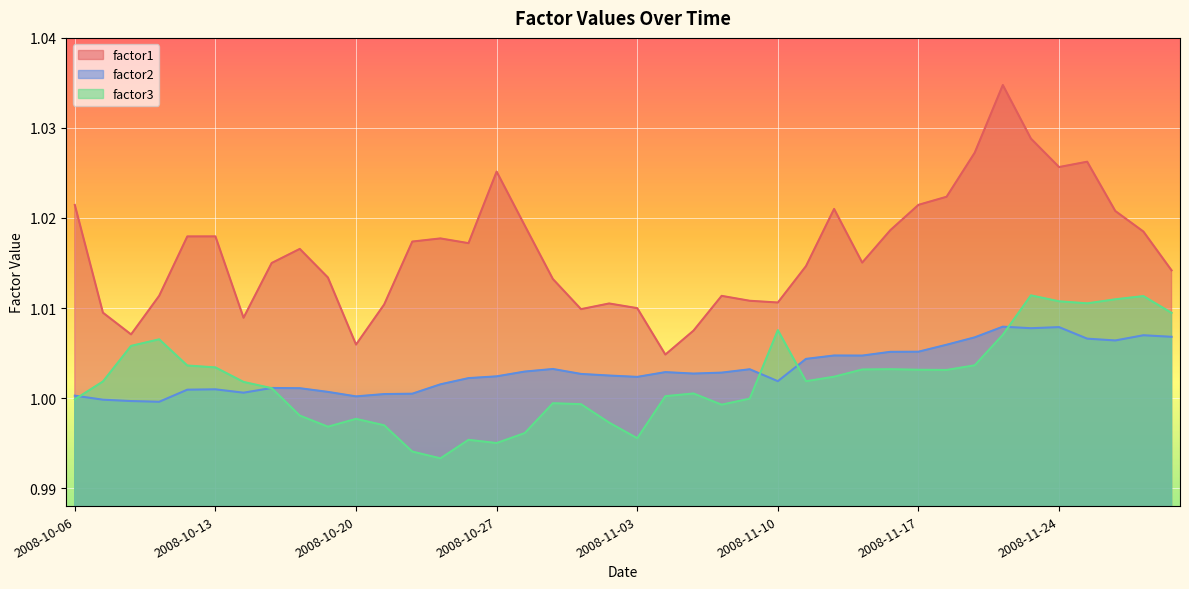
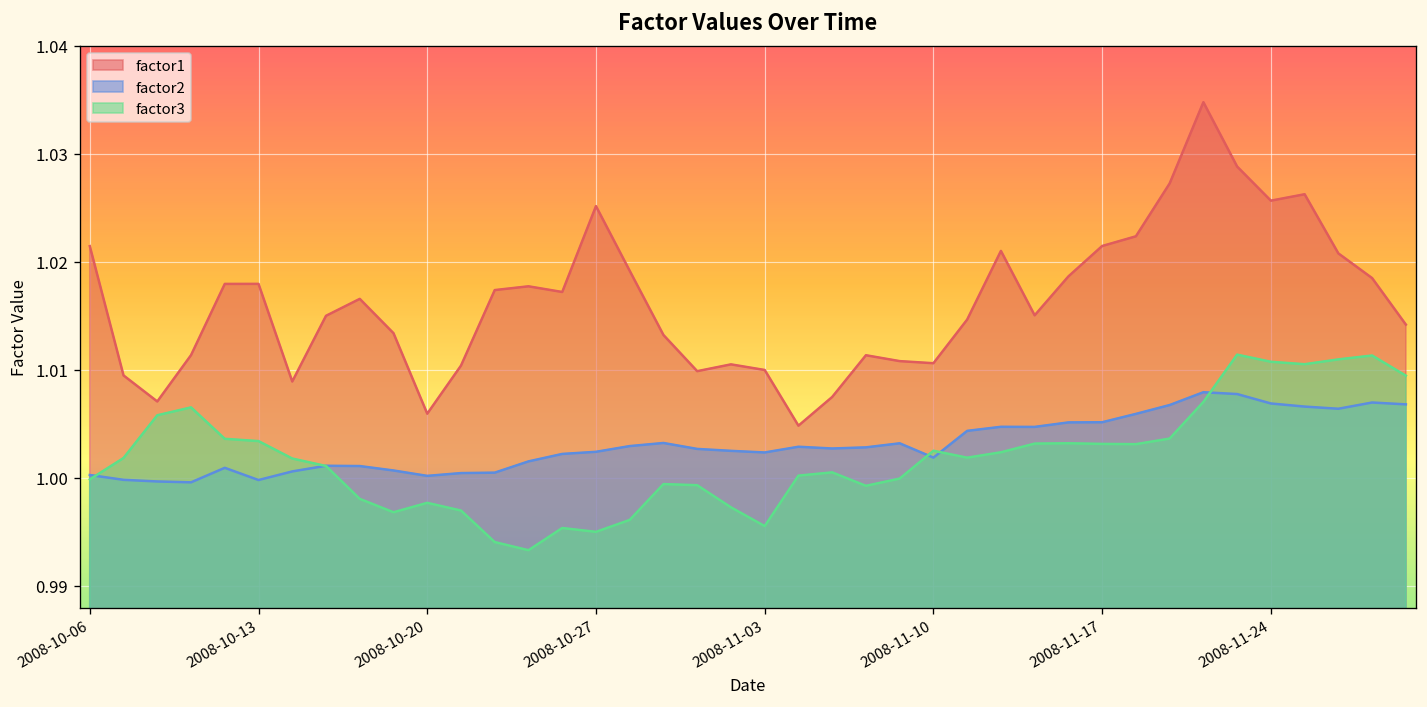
factor2, 2008-10-13: 1.001 -> 1.000
factor3, 2008-11-10: 1.008 -> 1.003
factor2, 2008-11-24: 1.008 -> 1.007
